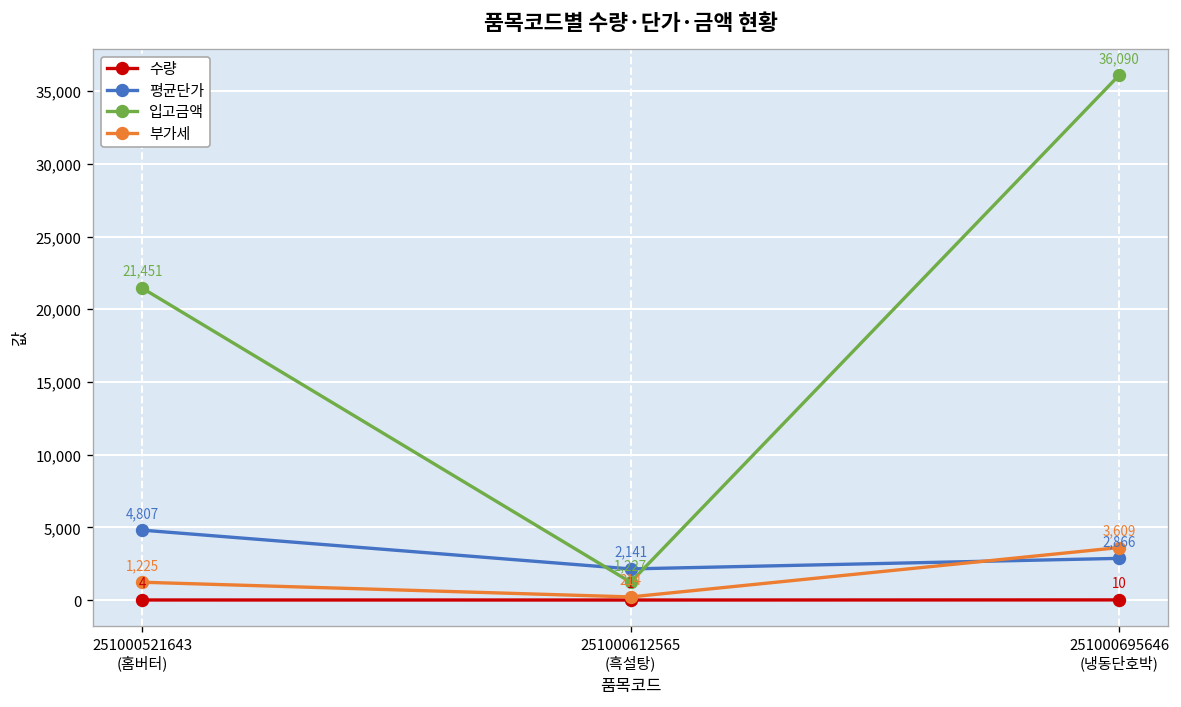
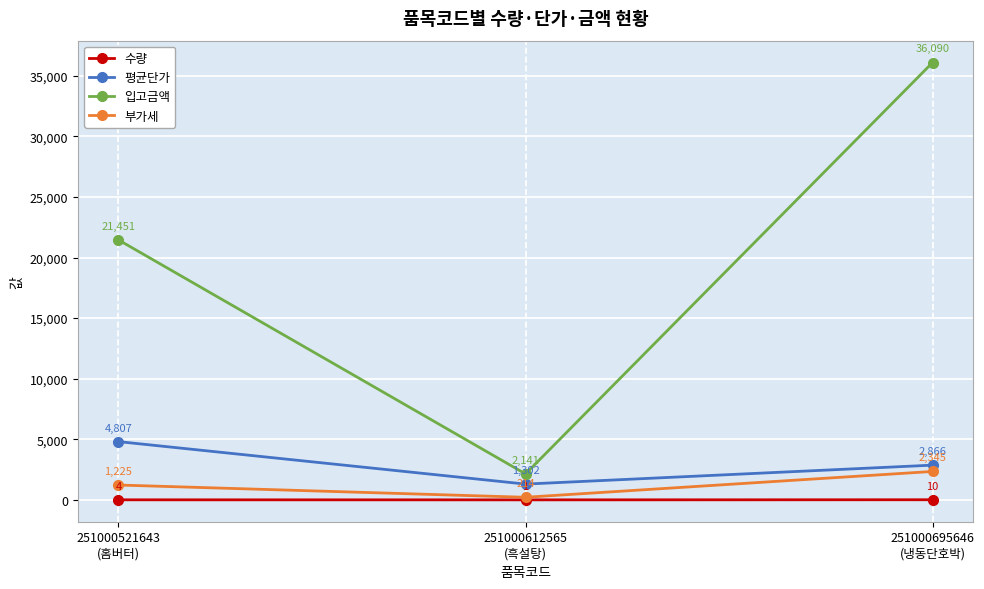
평균단가, 251000612565 (흑설탕): 2,141 -> 1,302
입고금액, 251000612565 (흑설탕): 1,227 -> 2,141
부가세, 251000695646 (냉동단호박): 3,609 -> 2,345
